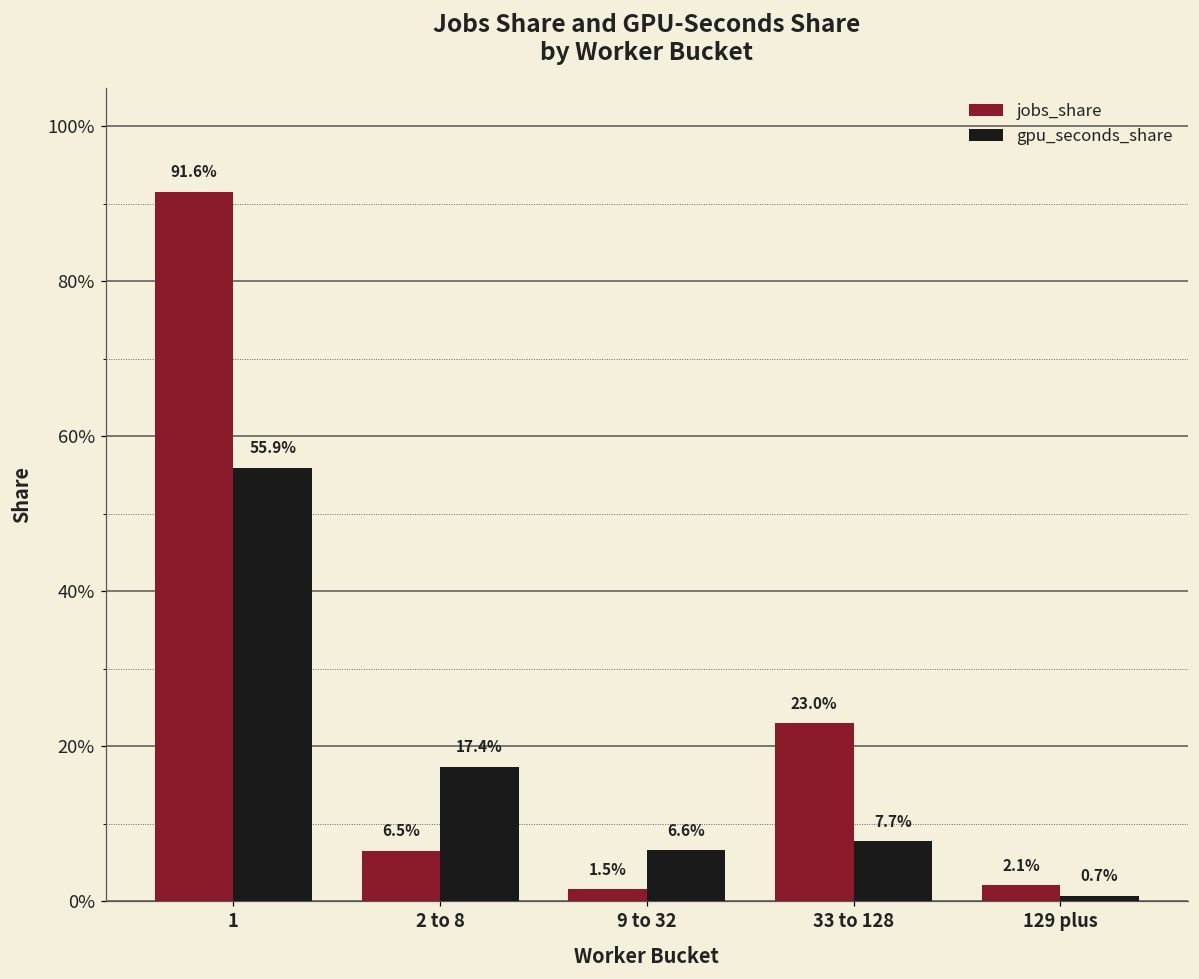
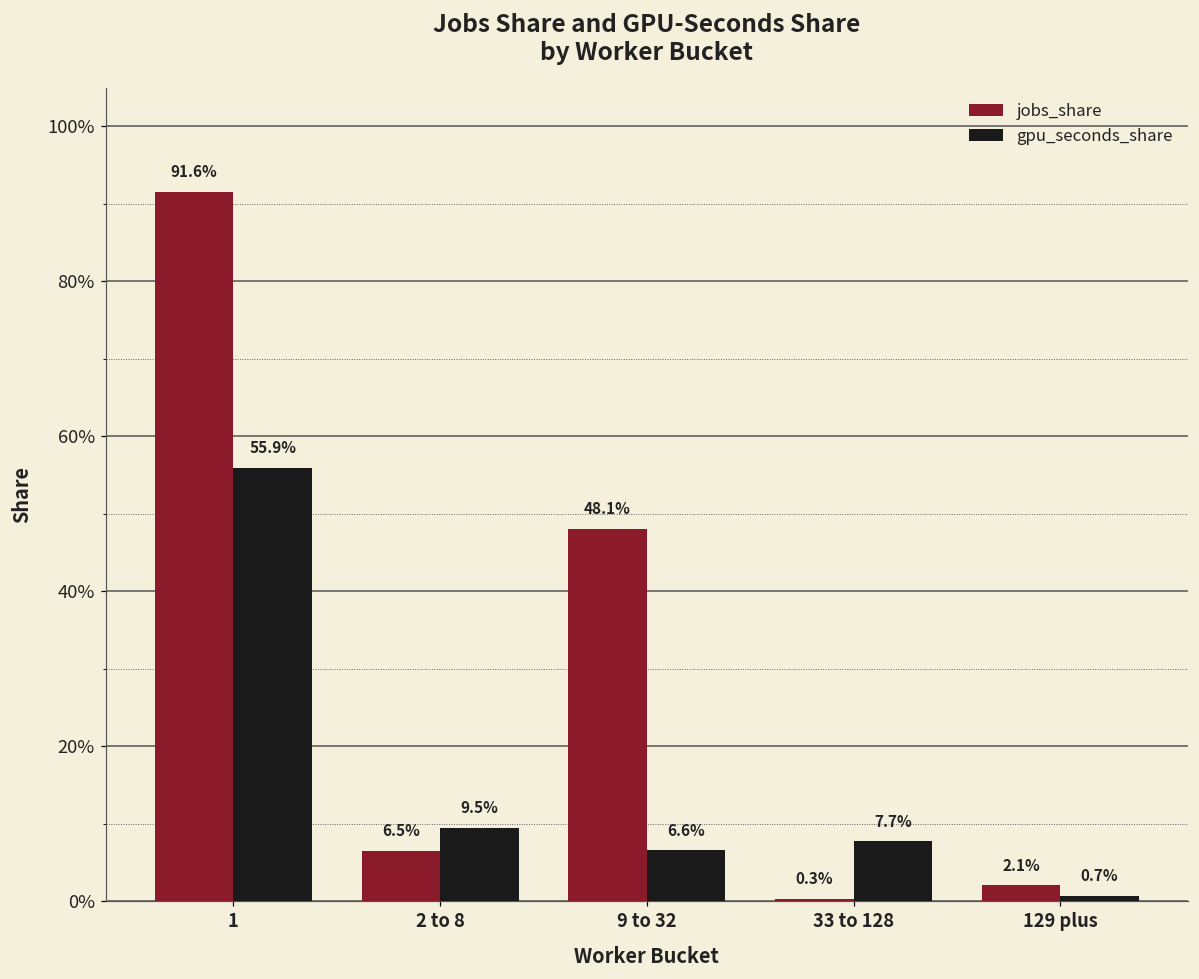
gpu_seconds_share, 2 to 8: 17.4% -> 9.5%
jobs_share, 9 to 32: 1.5% -> 48.1%
jobs_share, 33 to 128: 23.0% -> 0.3%
